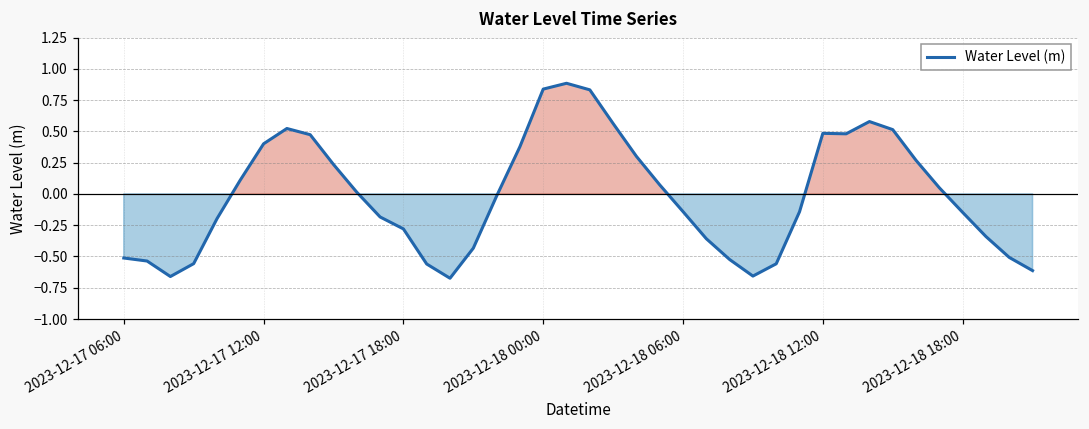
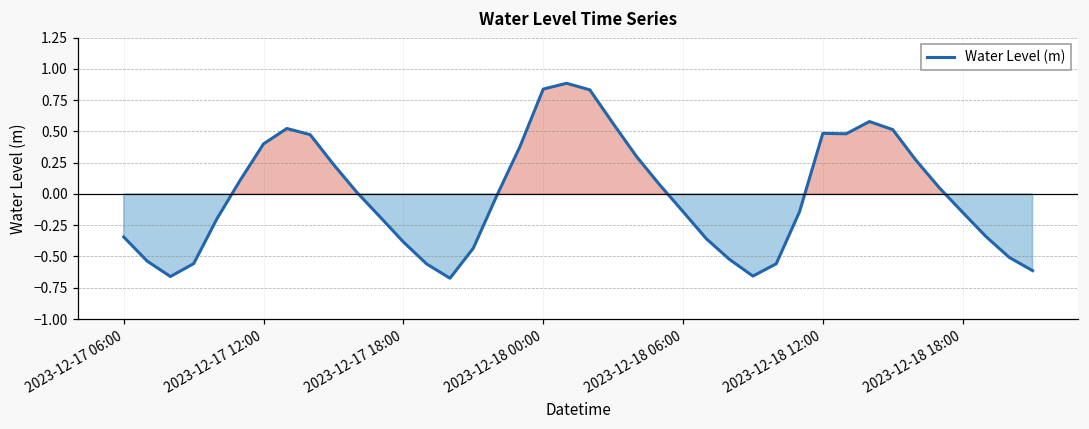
2023-12-17 06:00: -0.51 -> -0.34
2023-12-17 18:00: -0.28 -> -0.38
